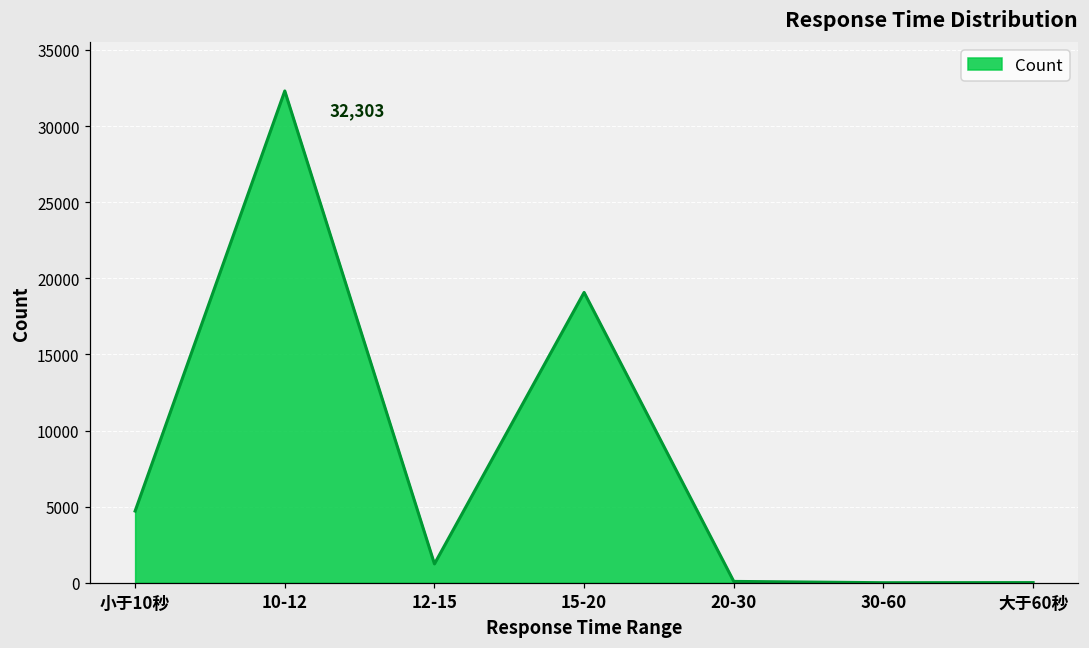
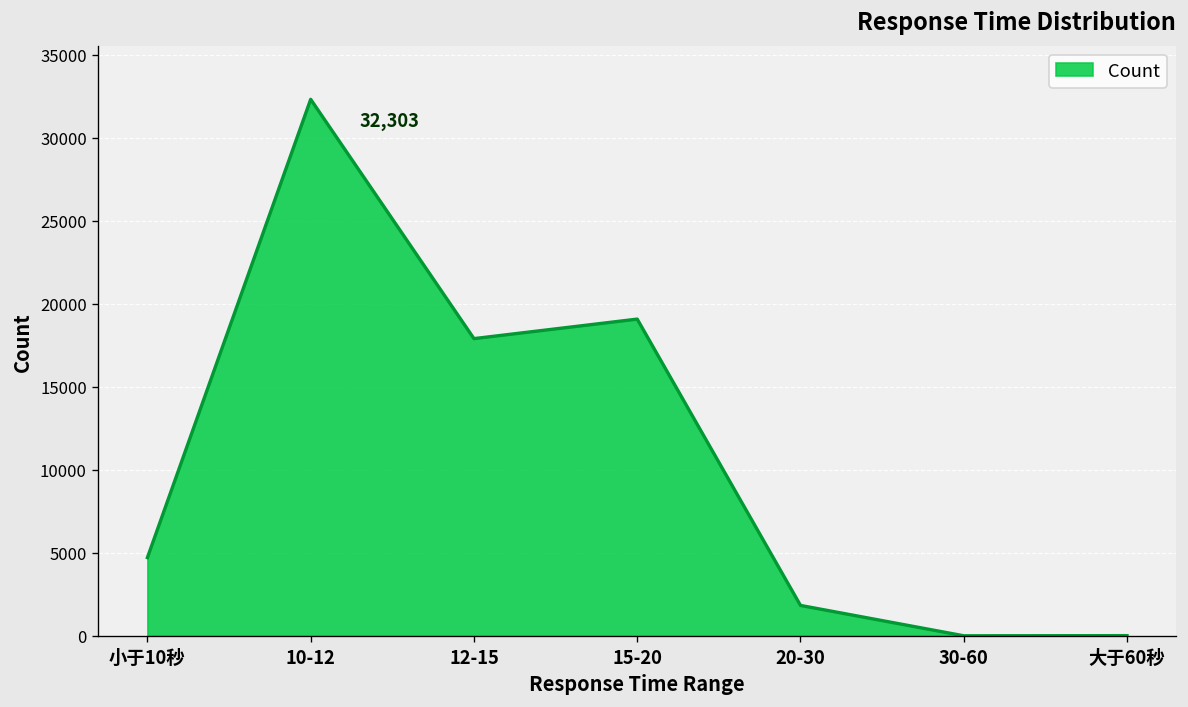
12-15: 1200 -> 17900
20-30: 100 -> 1800
